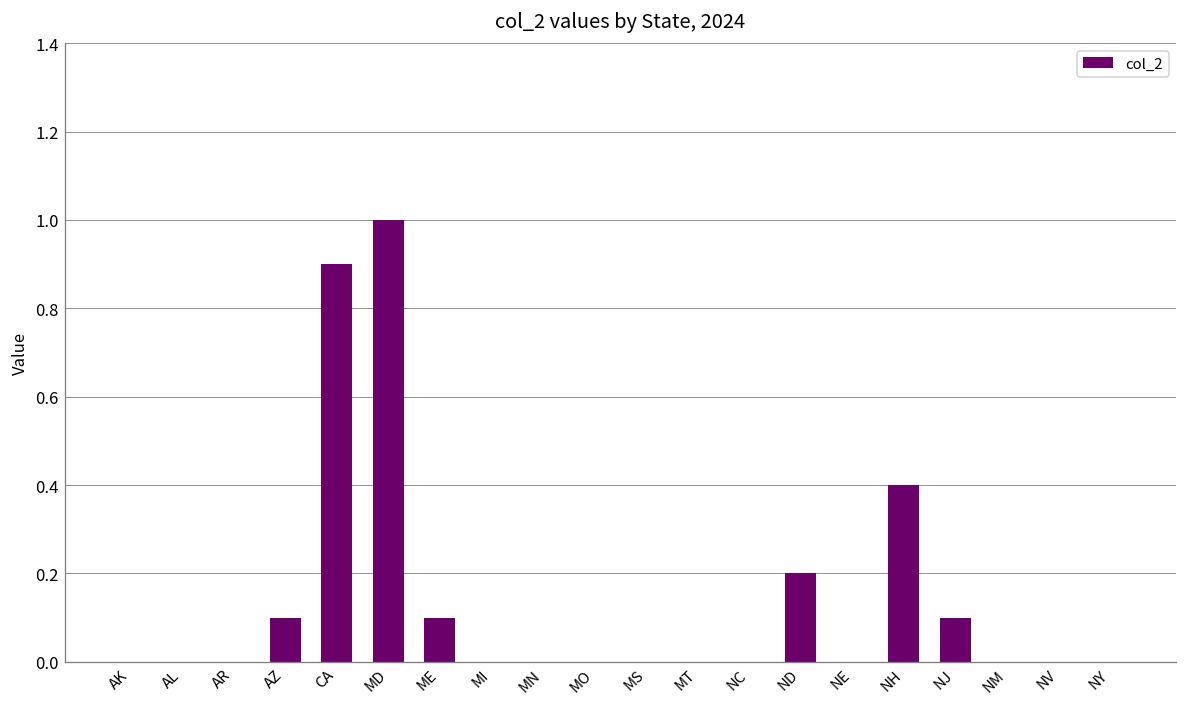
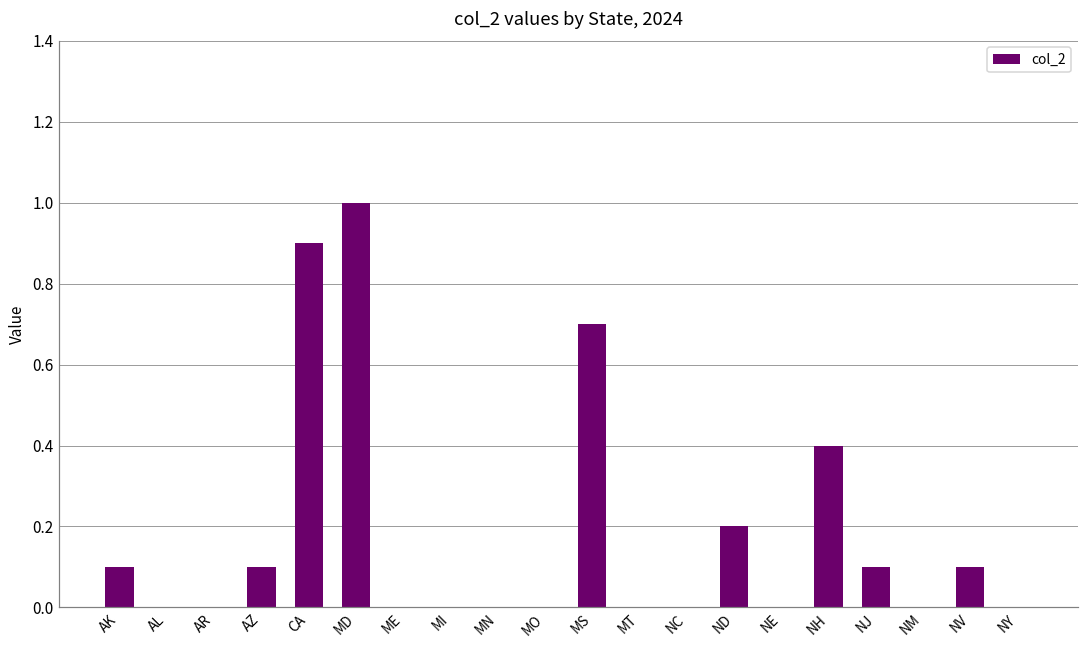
AK: 0.0 -> 0.1
ME: 0.1 -> 0.0
MS: 0.0 -> 0.7
NV: 0.0 -> 0.1
